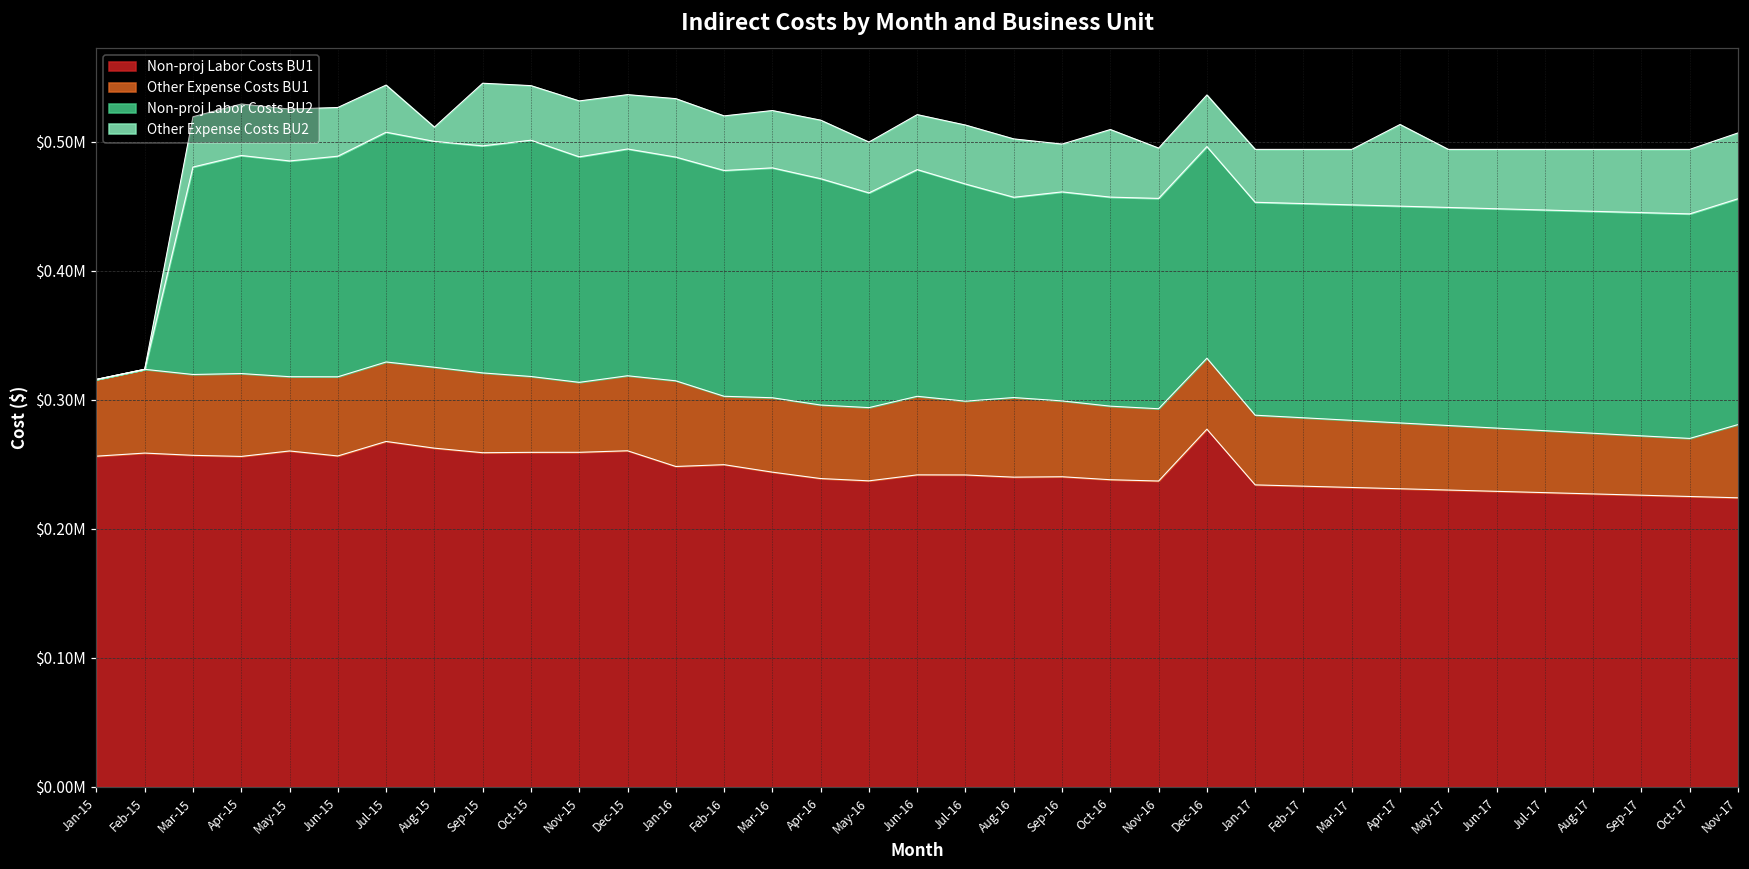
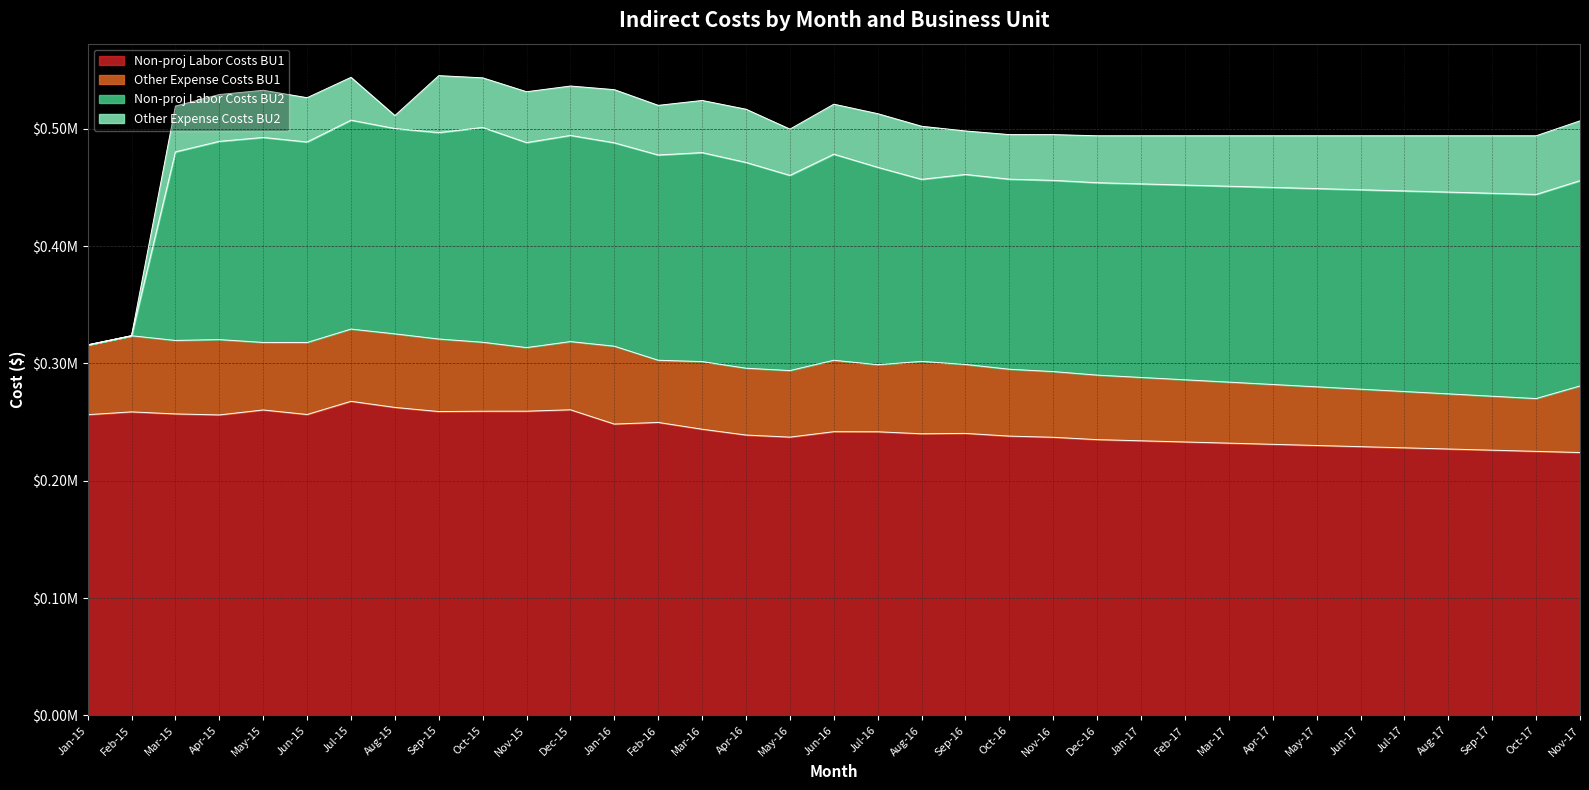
Non-proj Labor Costs BU2, May-15: $167000 -> $175000
Other Expense Costs BU2, Oct-16: $52000 -> $38000
Non-proj Labor Costs BU1, Dec-16: $277000 -> $235000
Other Expense Costs BU2, Apr-17: $63000 -> $44000
